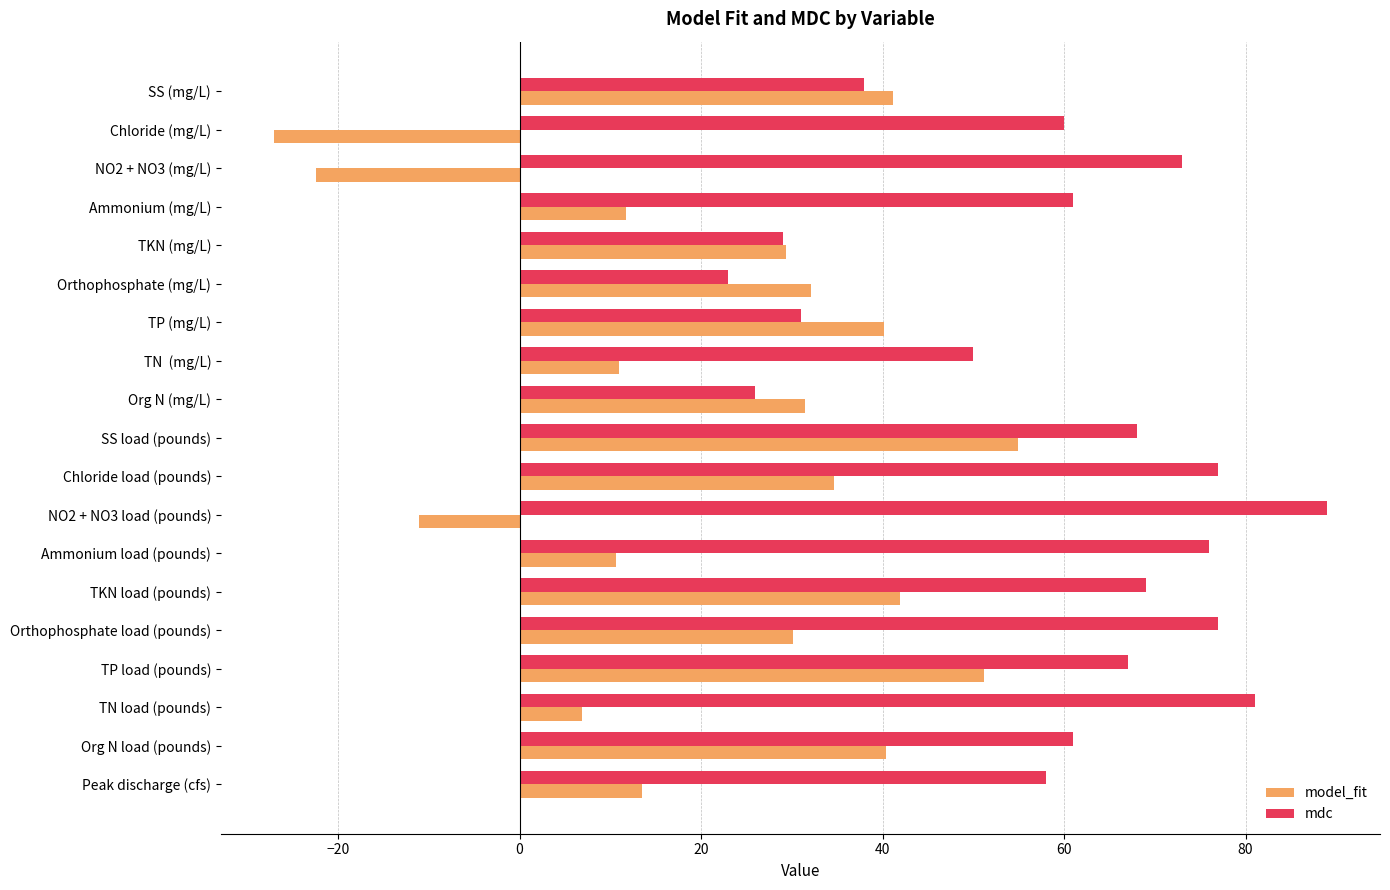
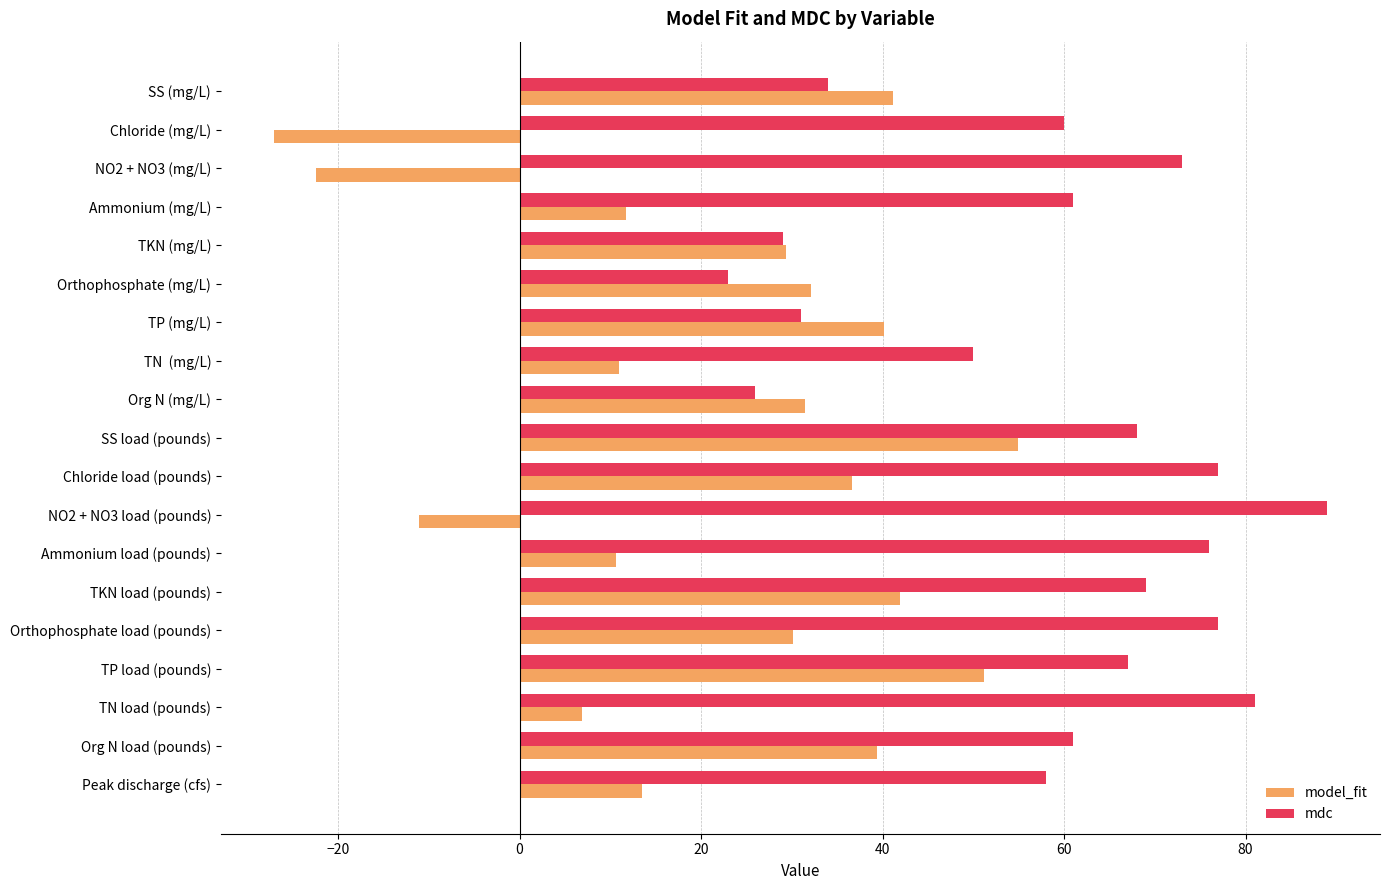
mdc, SS (mg/L): 38 -> 34
model_fit, Chloride load (pounds): 35 -> 37
model_fit, Org N load (pounds): 40 -> 39
